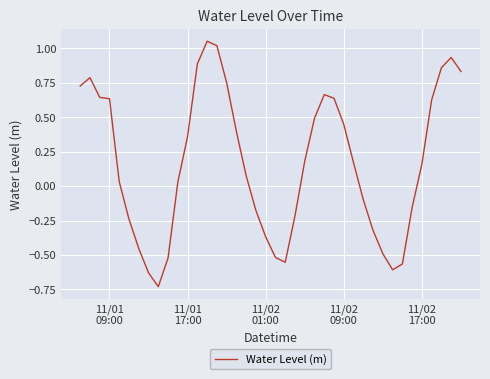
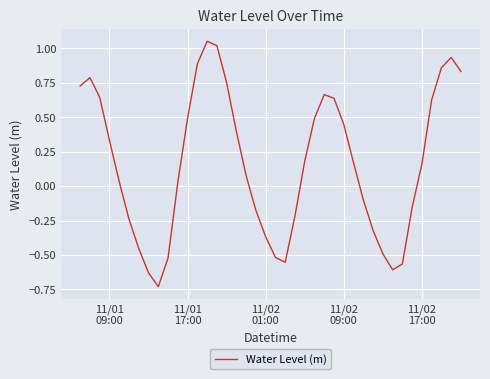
11/01 09:00: 0.63 -> 0.33
11/01 17:00: 0.36 -> 0.49
